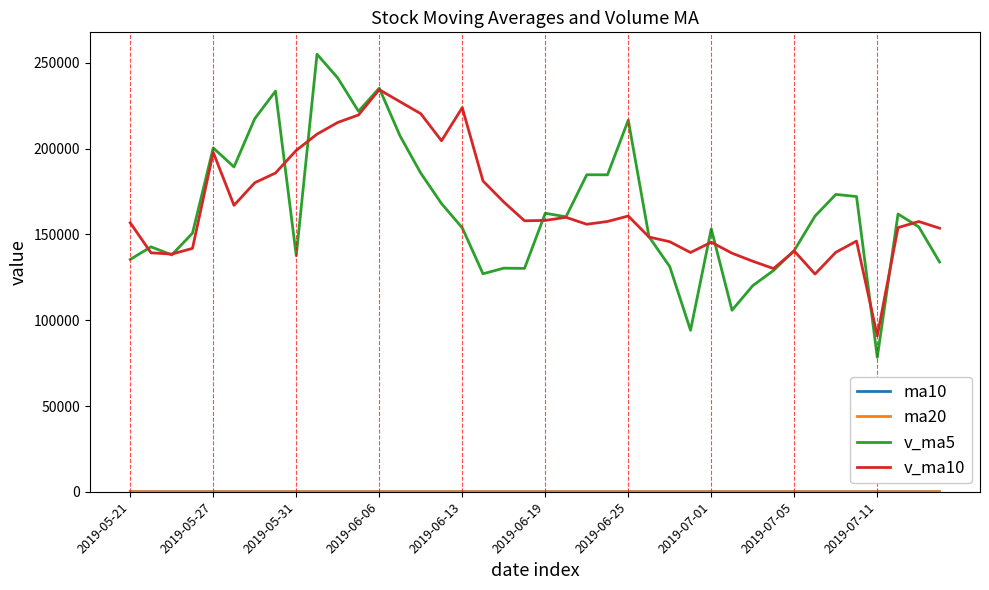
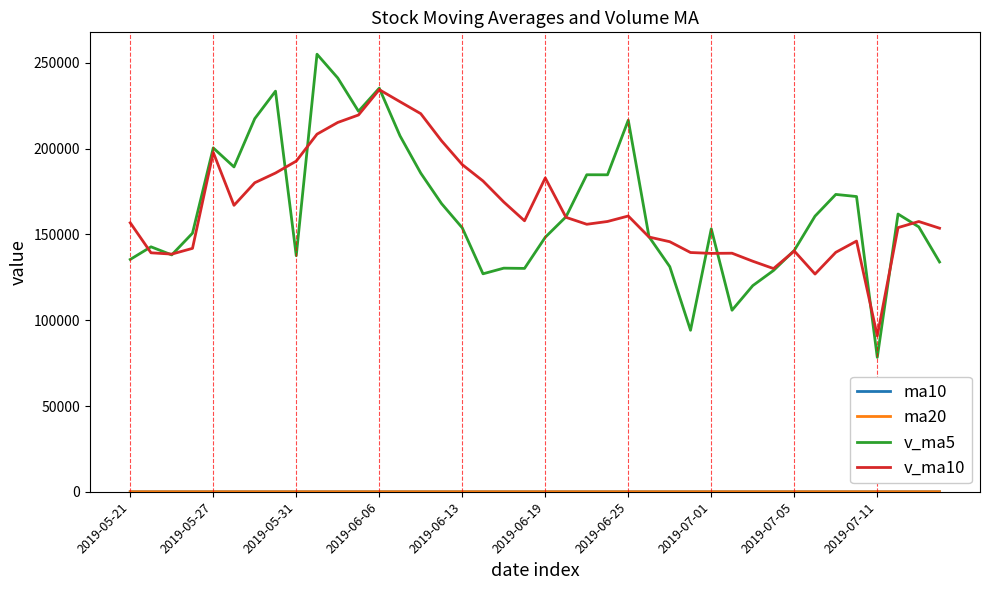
v_ma10, 2019-05-31: 199000 -> 193000
v_ma10, 2019-06-13: 224000 -> 191000
v_ma5, 2019-06-19: 162000 -> 148000
v_ma10, 2019-06-19: 158000 -> 183000
v_ma10, 2019-07-01: 145000 -> 139000
